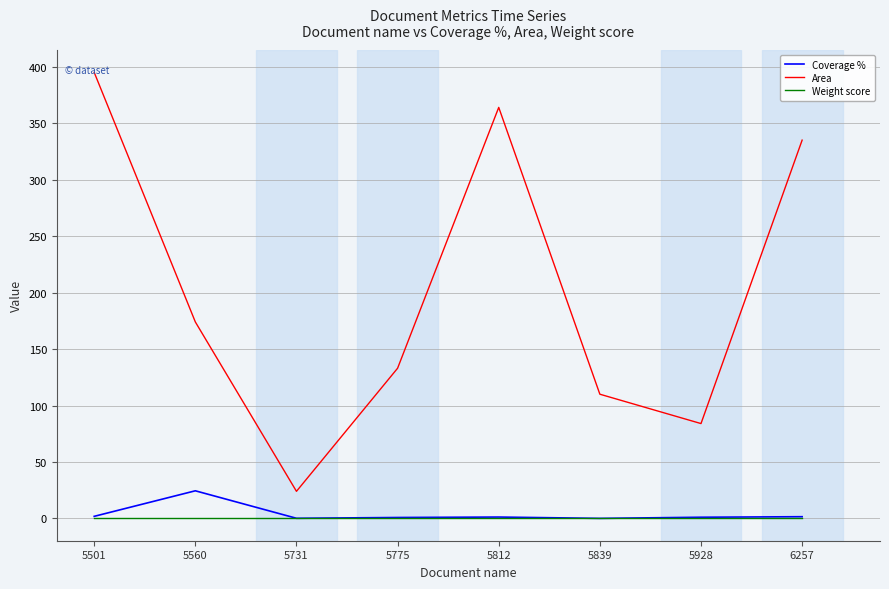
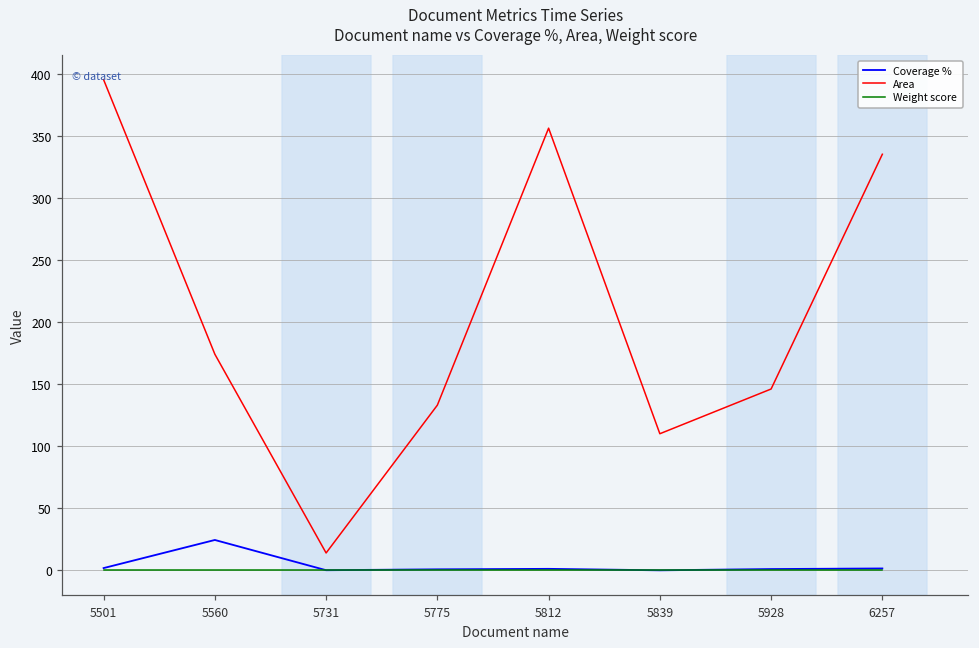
Area, 5731: 24 -> 14
Area, 5812: 364 -> 356
Area, 5928: 84 -> 146
